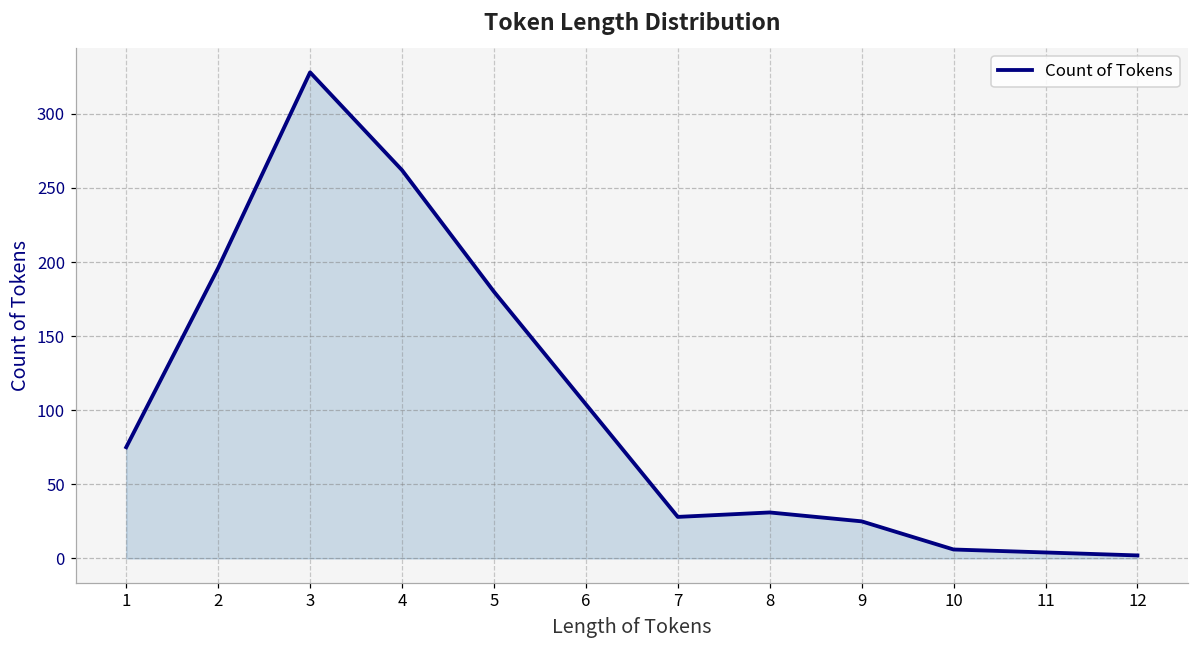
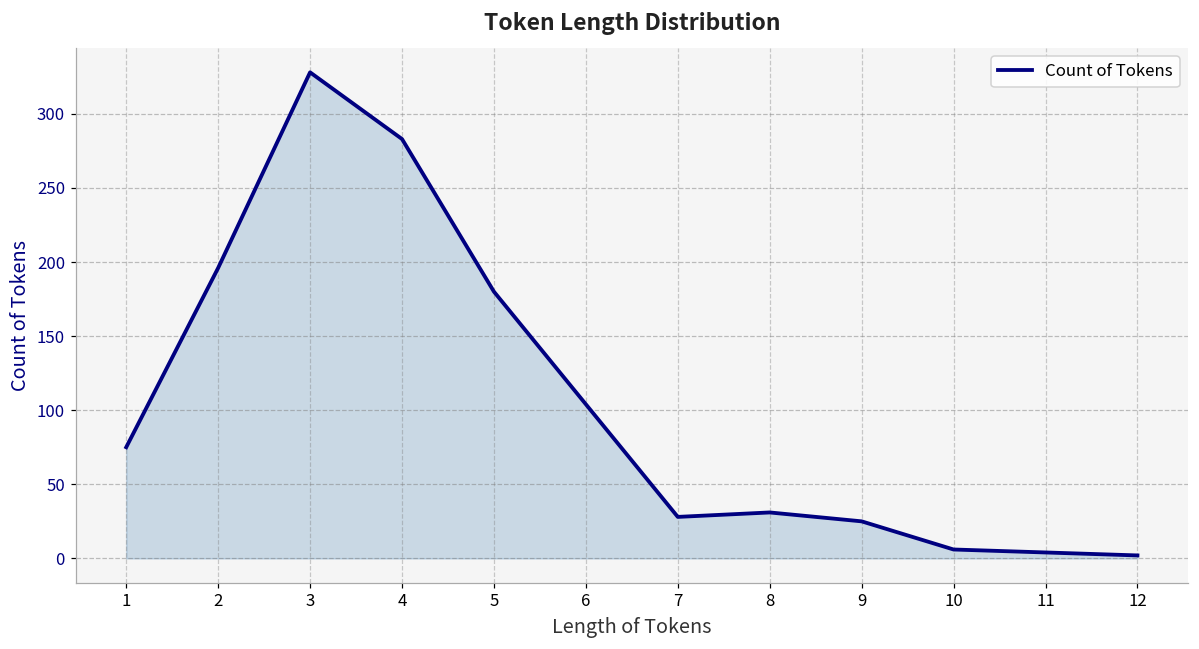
4: 262 -> 283
